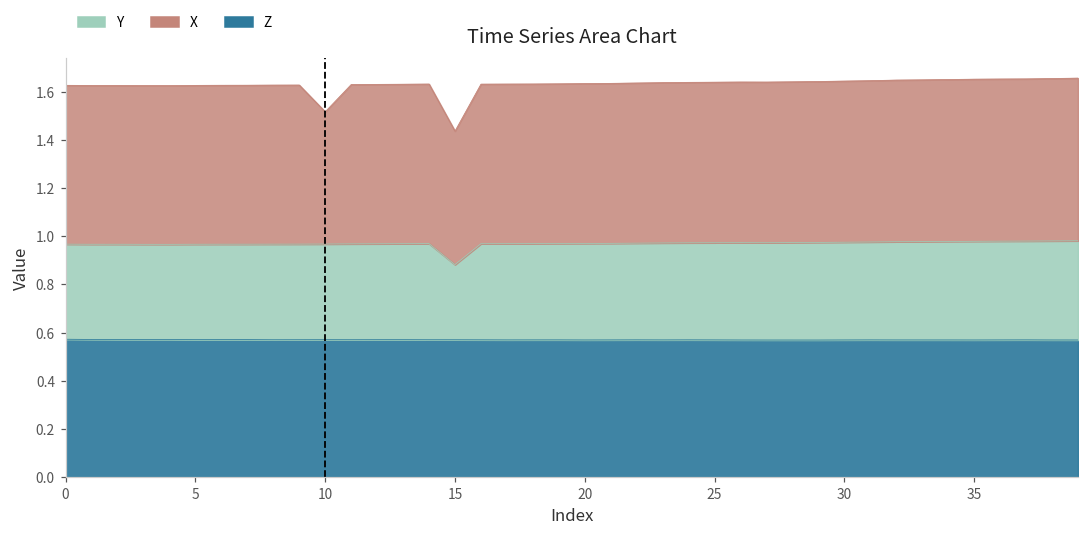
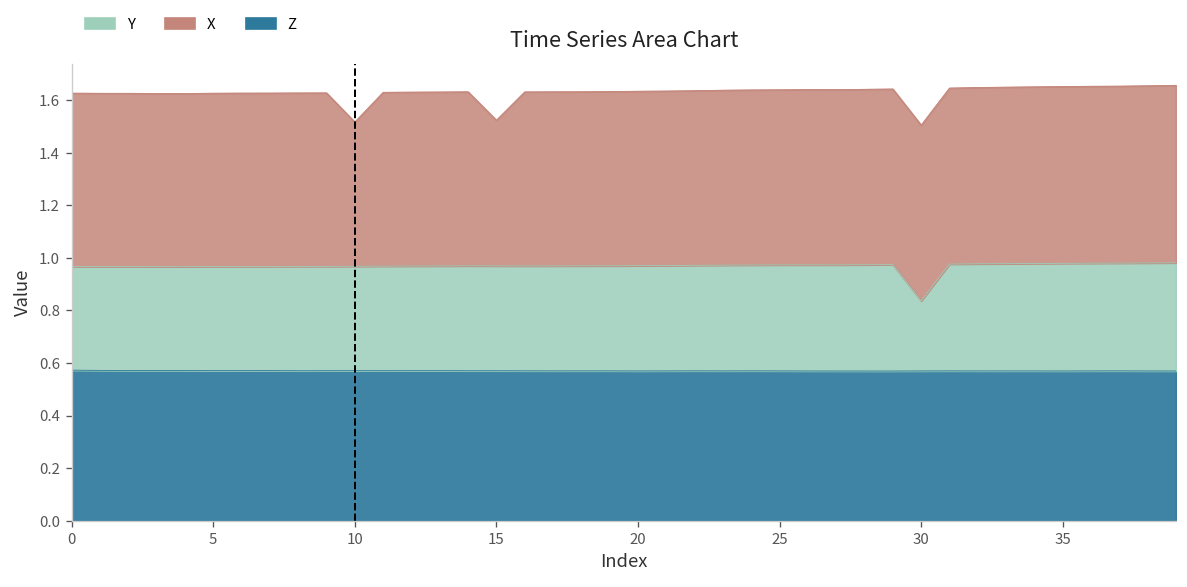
Y, 15: 0.31 -> 0.40
Y, 30: 0.41 -> 0.27
